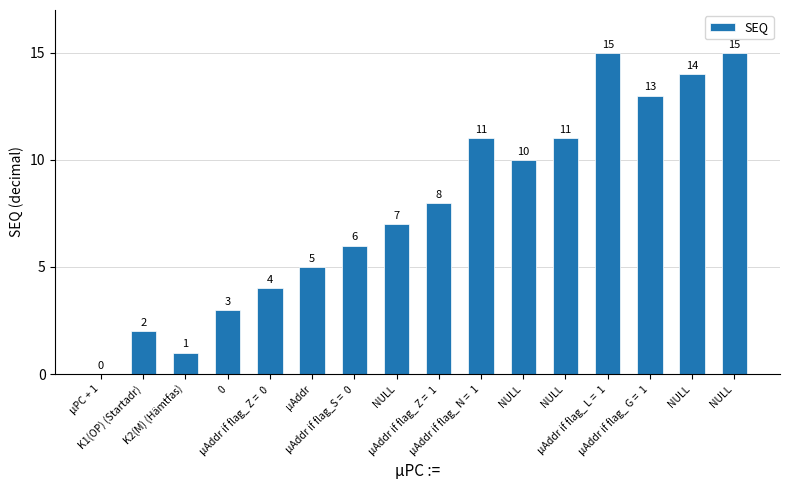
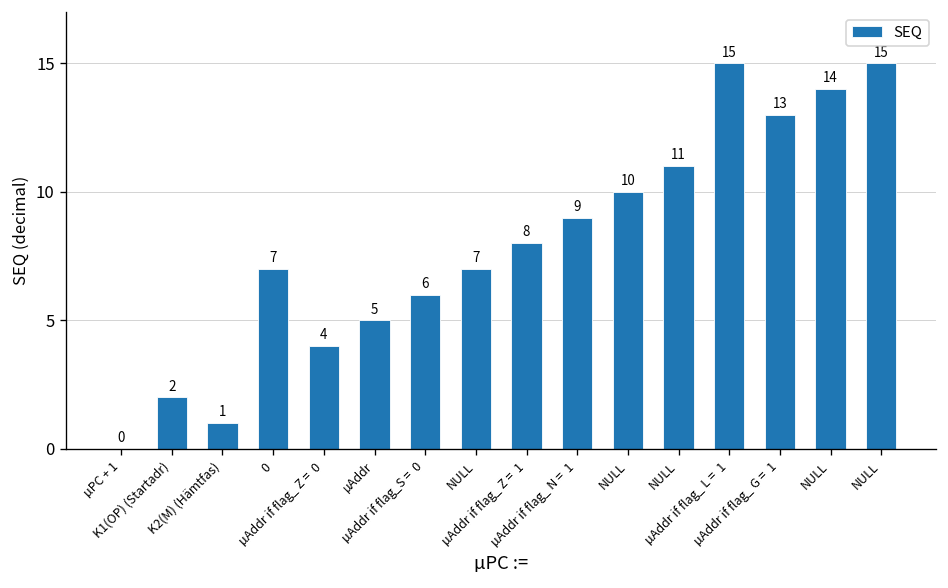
0: 3 -> 7
µAddr if flag_ N = 1: 11 -> 9
